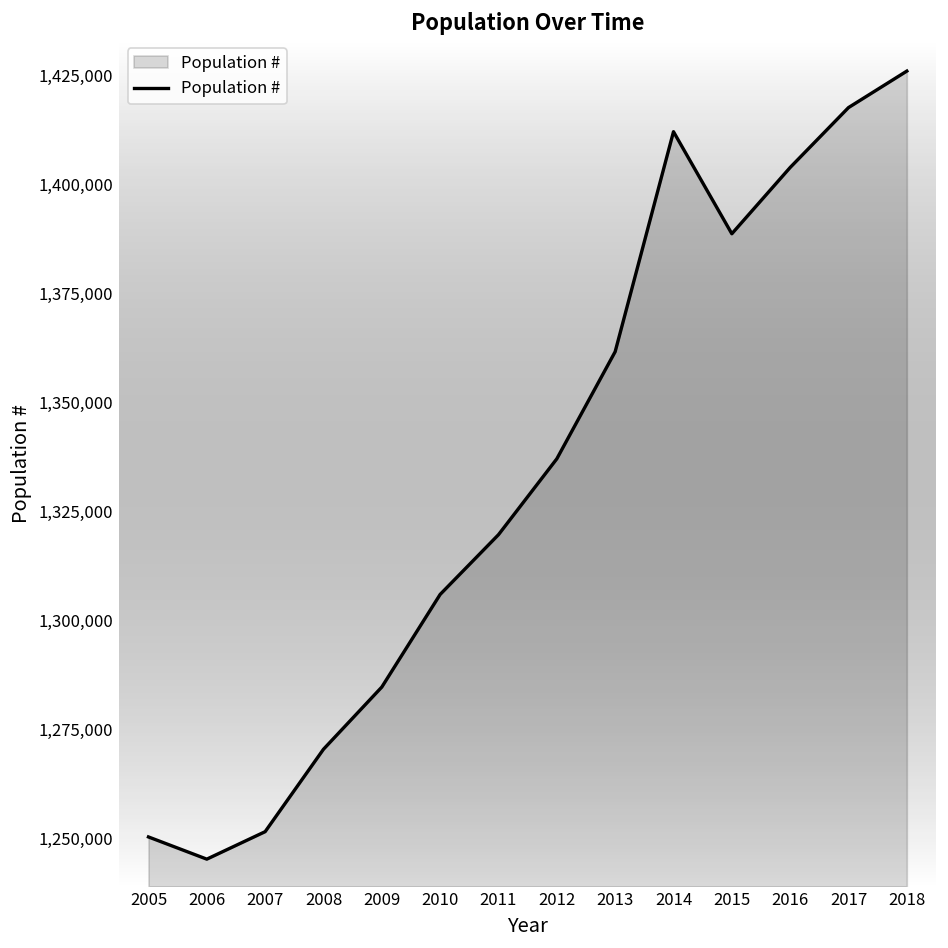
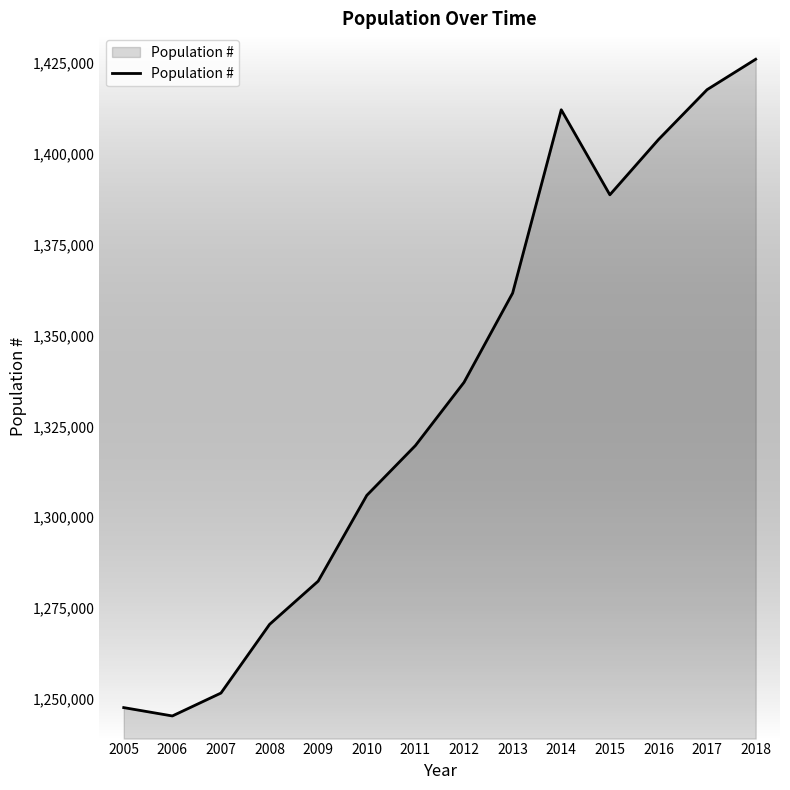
2005: 1,250,000 -> 1,248,000
2009: 1,285,000 -> 1,282,000
